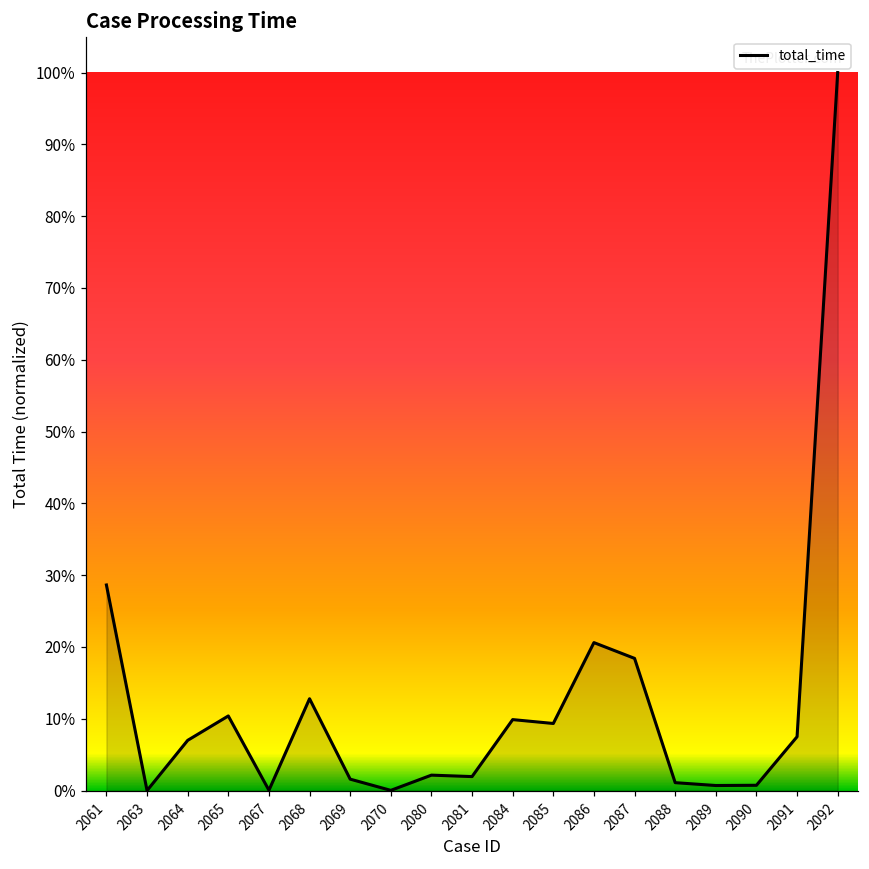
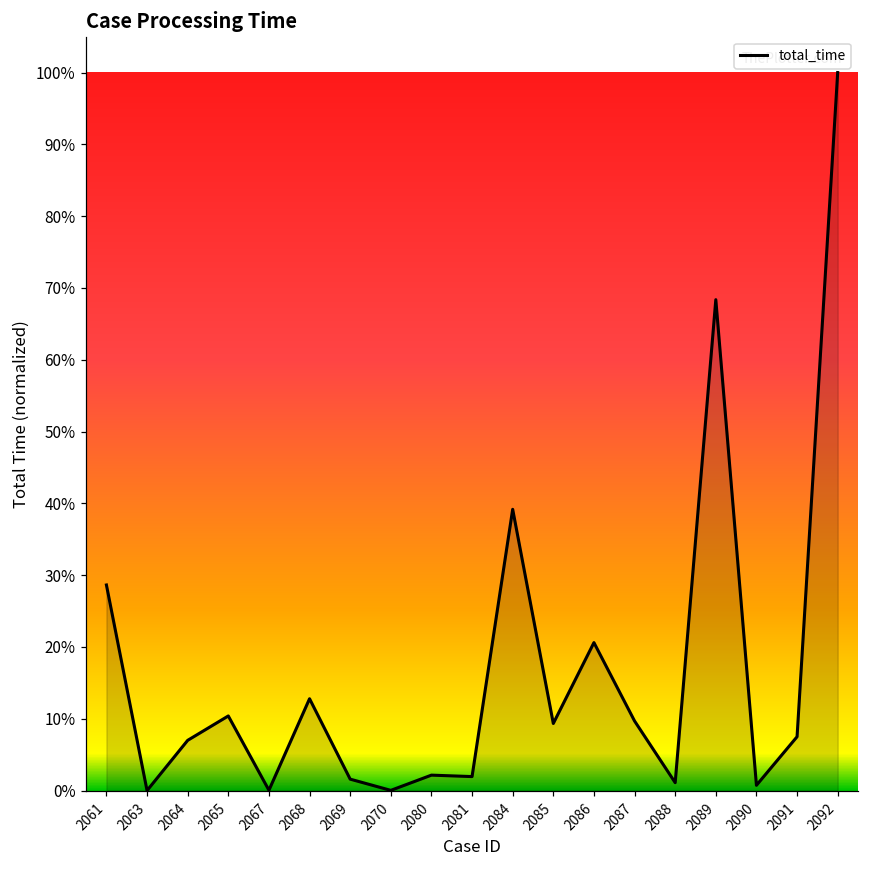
2084: 10% -> 39%
2087: 18% -> 10%
2089: 1% -> 68%
